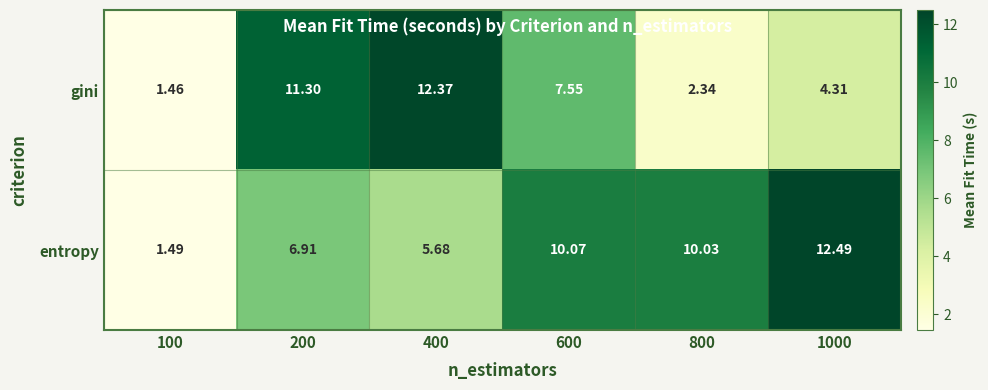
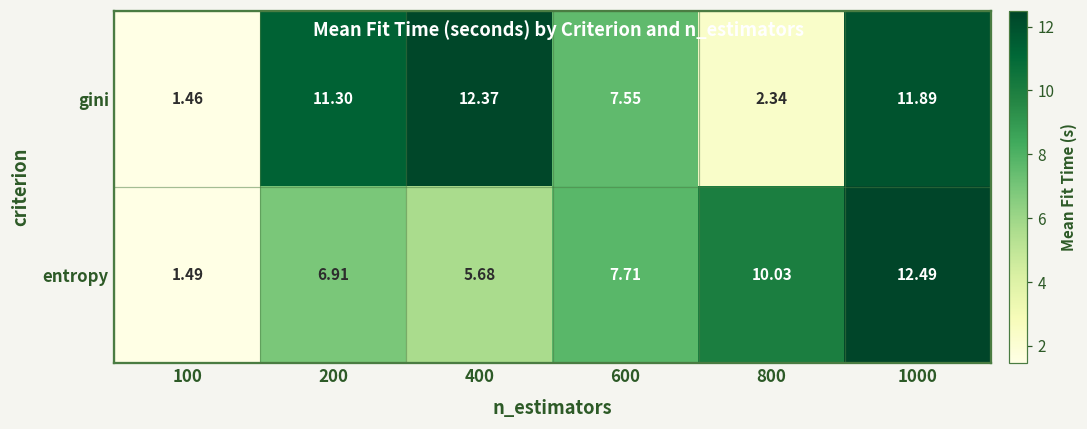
gini, 1000: 4.31 -> 11.89
entropy, 600: 10.07 -> 7.71
